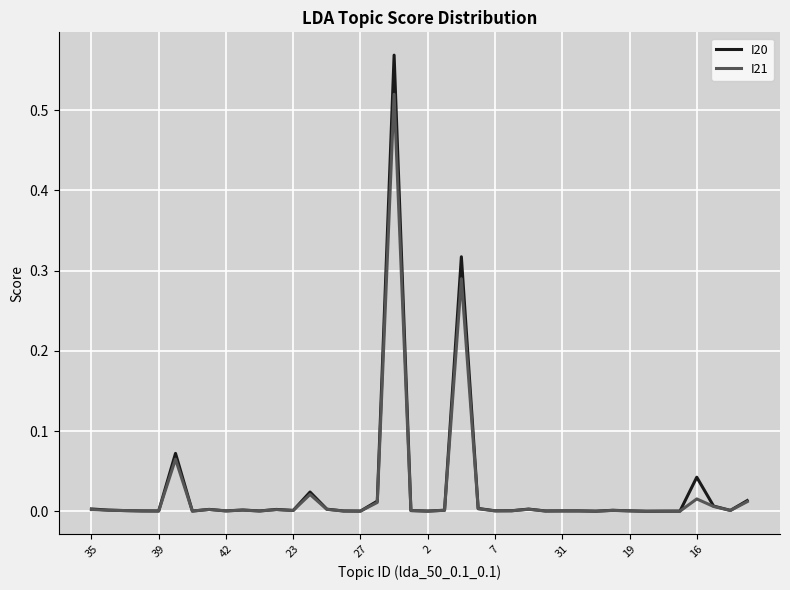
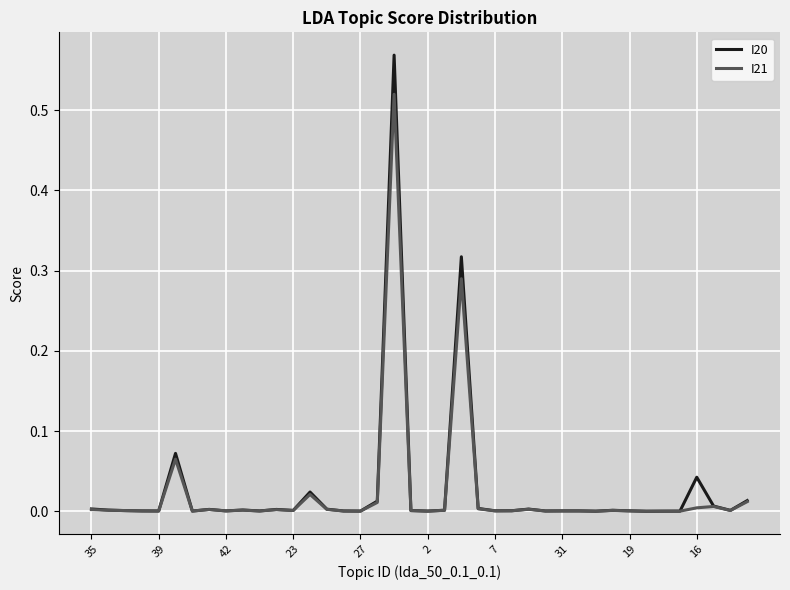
I21, 16: 0.02 -> 0.00
